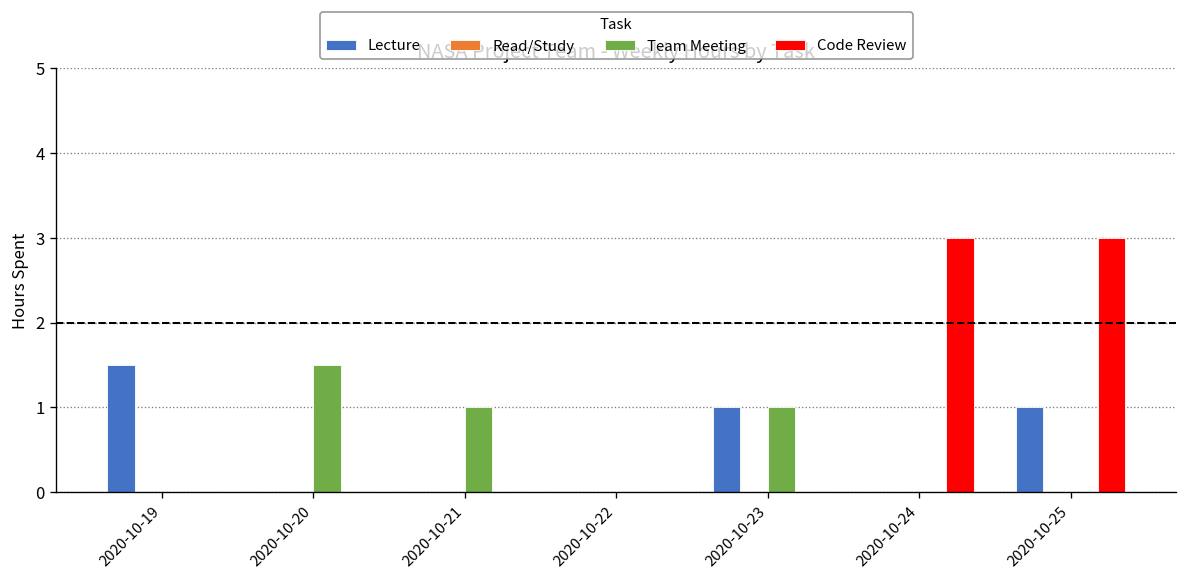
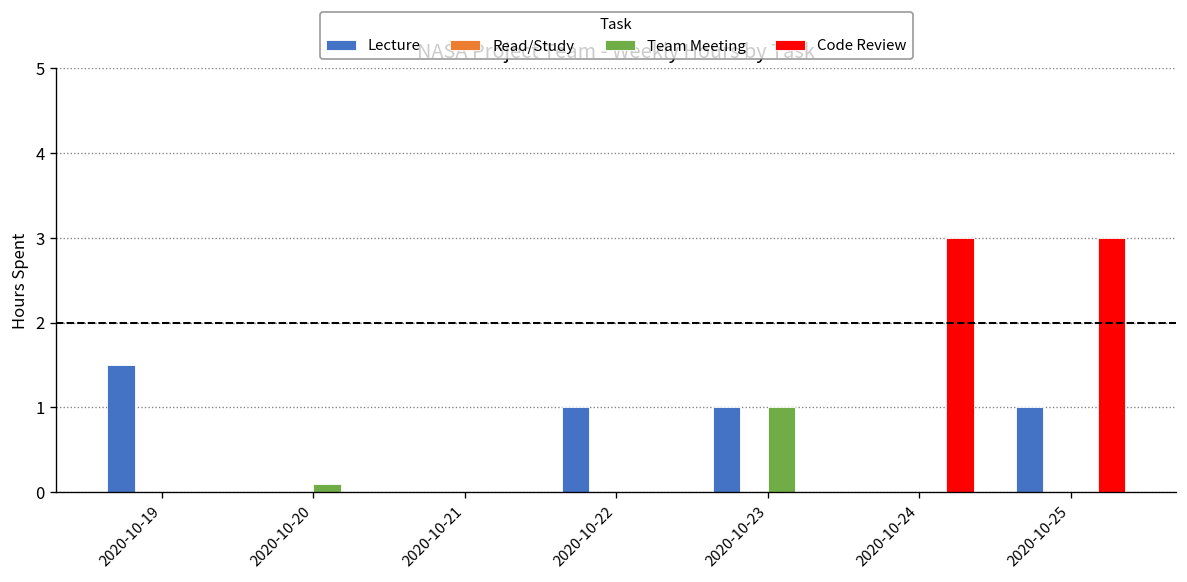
Team Meeting, 2020-10-20: 1.5 -> 0.1
Team Meeting, 2020-10-21: 1 -> 0
Lecture, 2020-10-22: 0 -> 1
